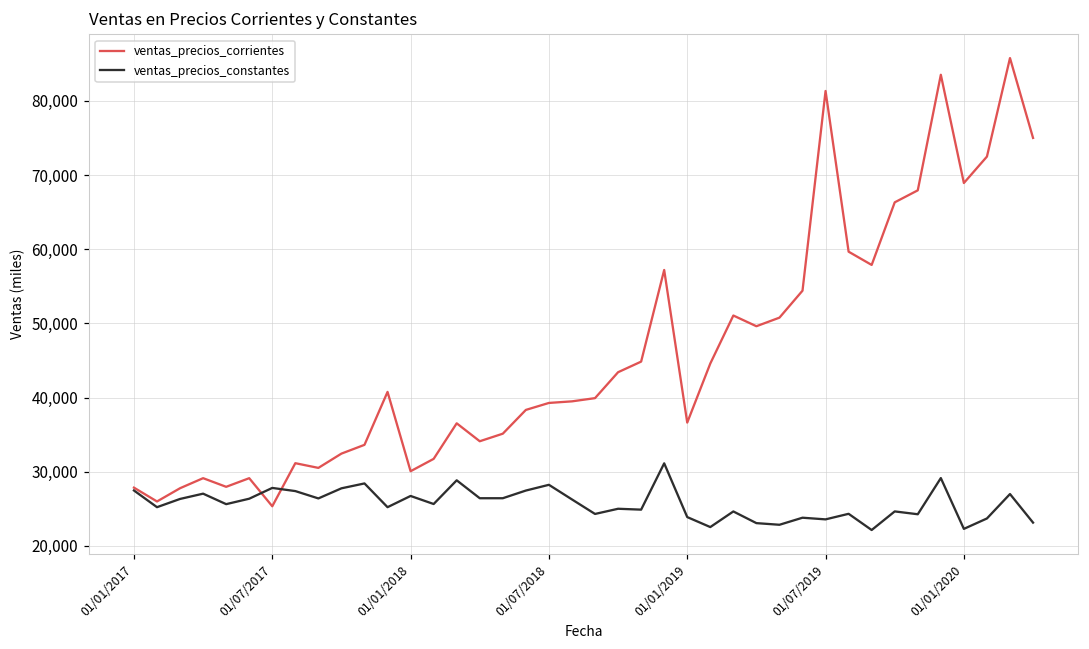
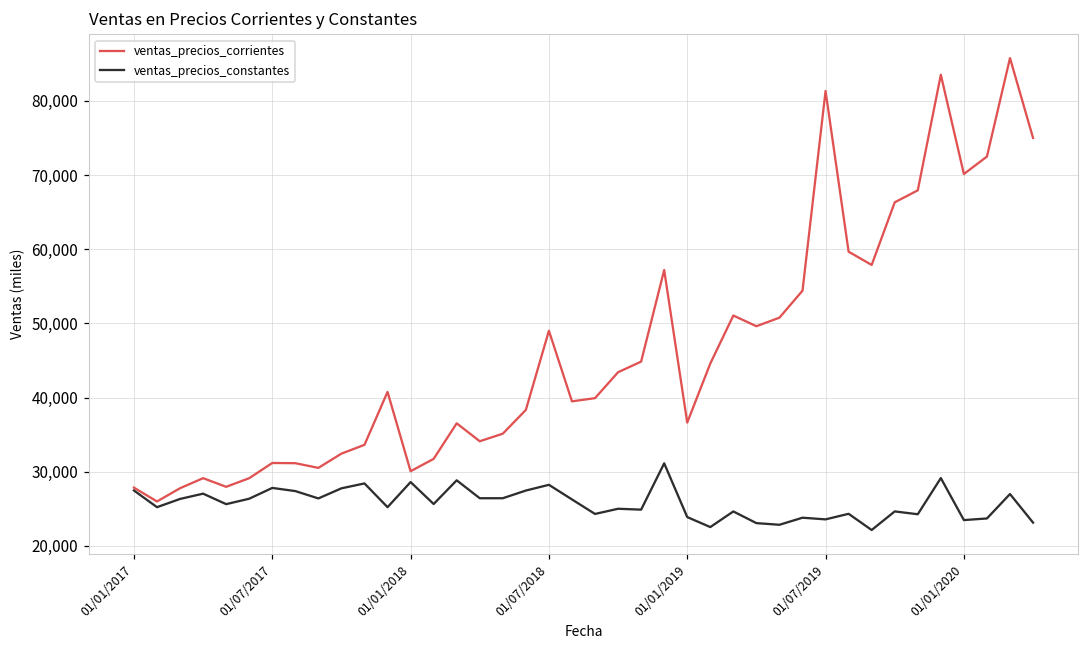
ventas_precios_corrientes, 01/07/2017: 25,000 -> 31,000
ventas_precios_constantes, 01/01/2018: 27,000 -> 29,000
ventas_precios_corrientes, 01/07/2018: 39,000 -> 49,000
ventas_precios_corrientes, 01/01/2020: 69,000 -> 70,000
ventas_precios_constantes, 01/01/2020: 22,000 -> 23,000
